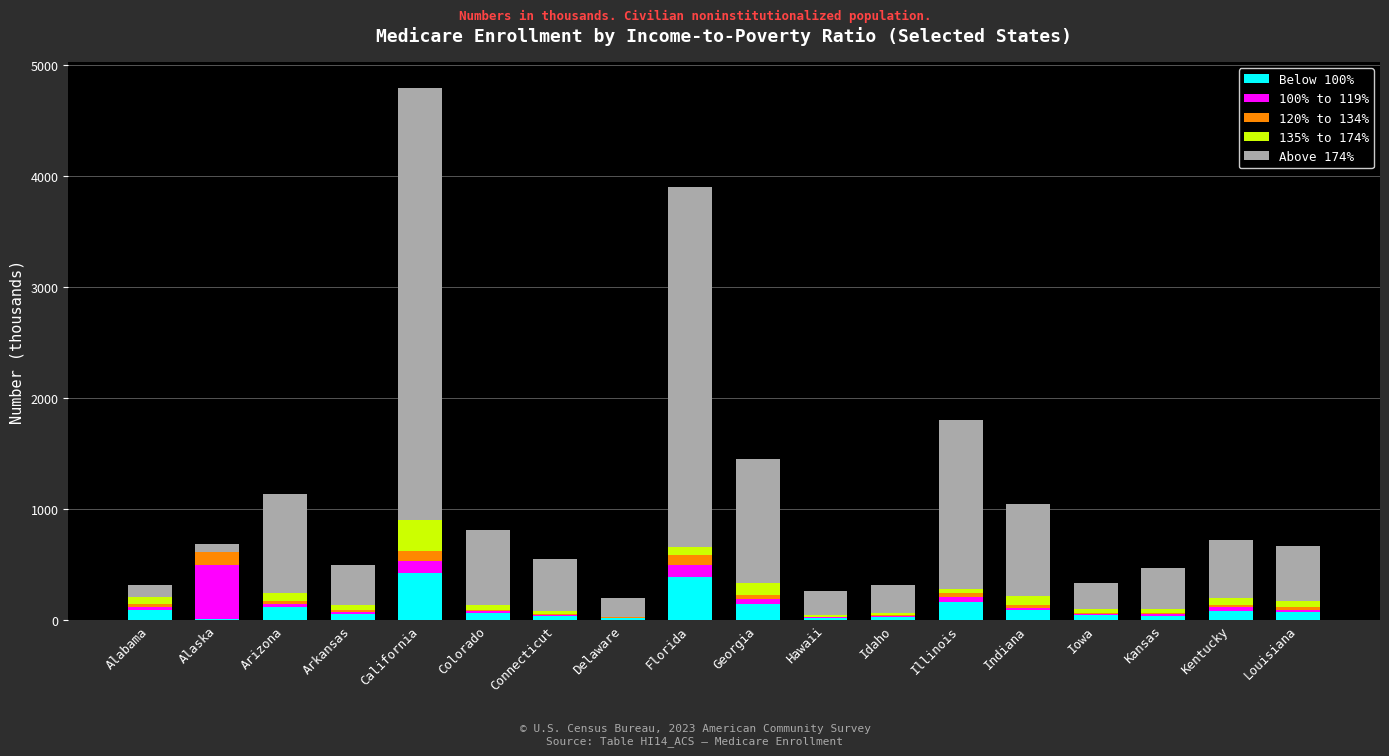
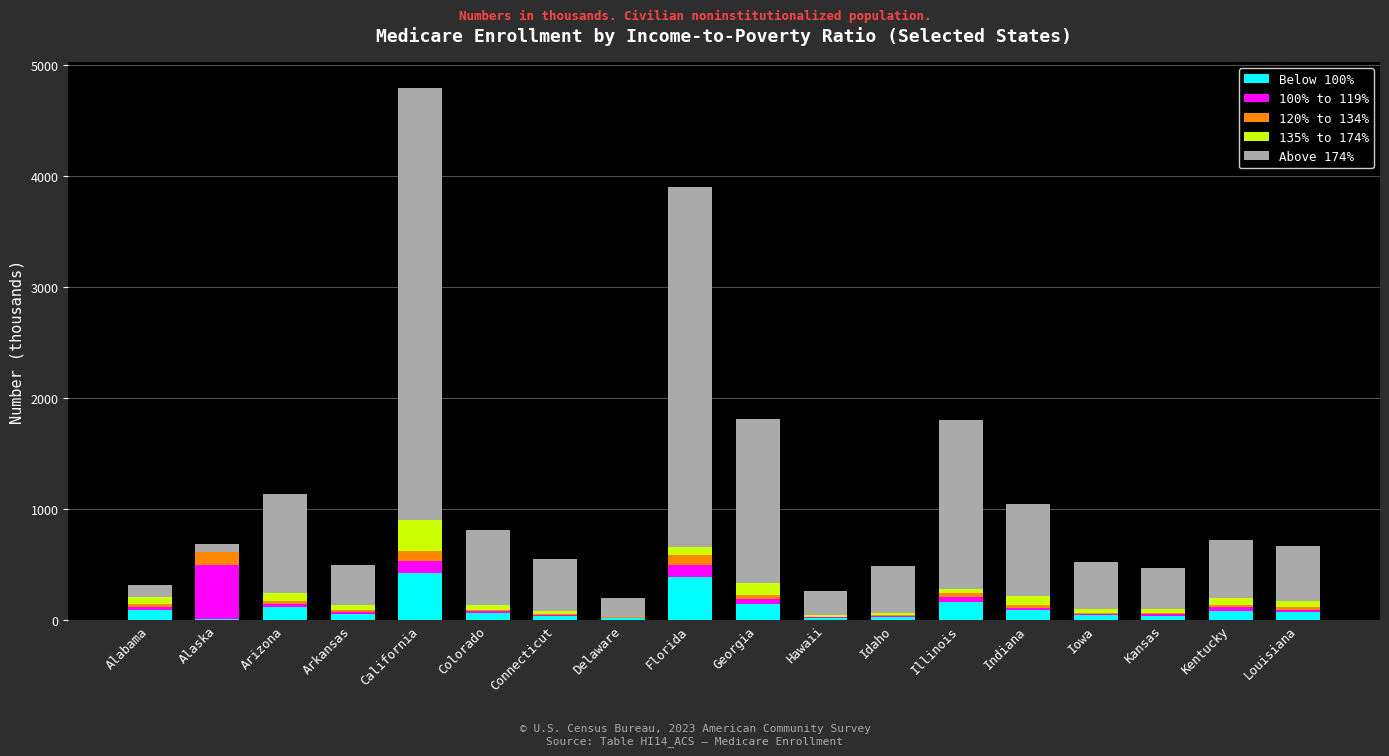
Above 174%, Georgia: 1110 -> 1480
Above 174%, Idaho: 250 -> 420
Above 174%, Iowa: 230 -> 420
